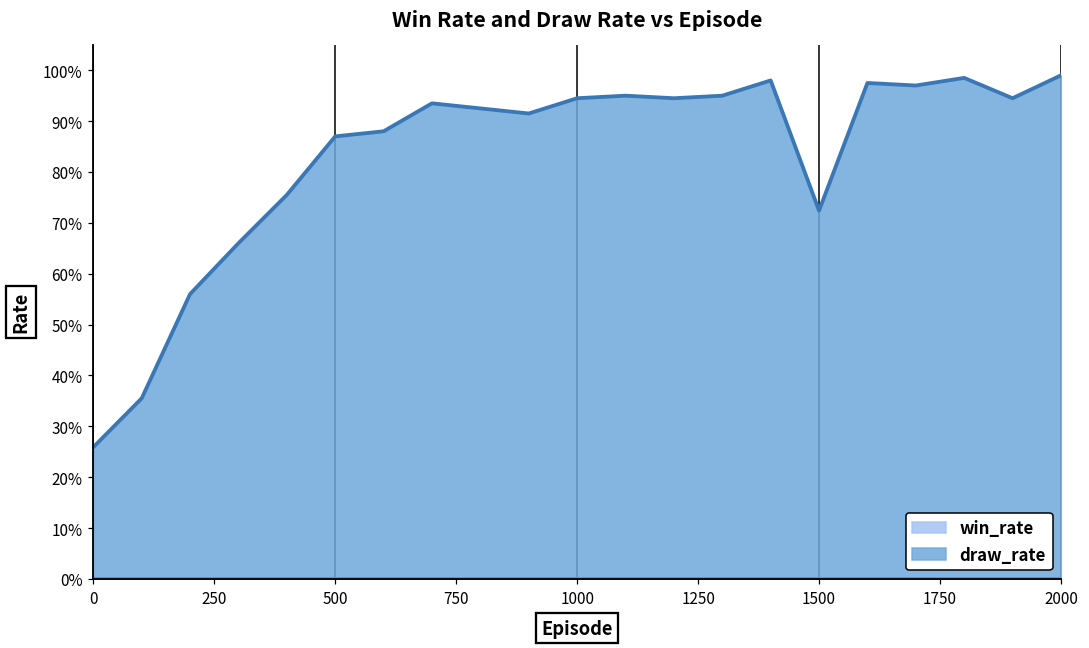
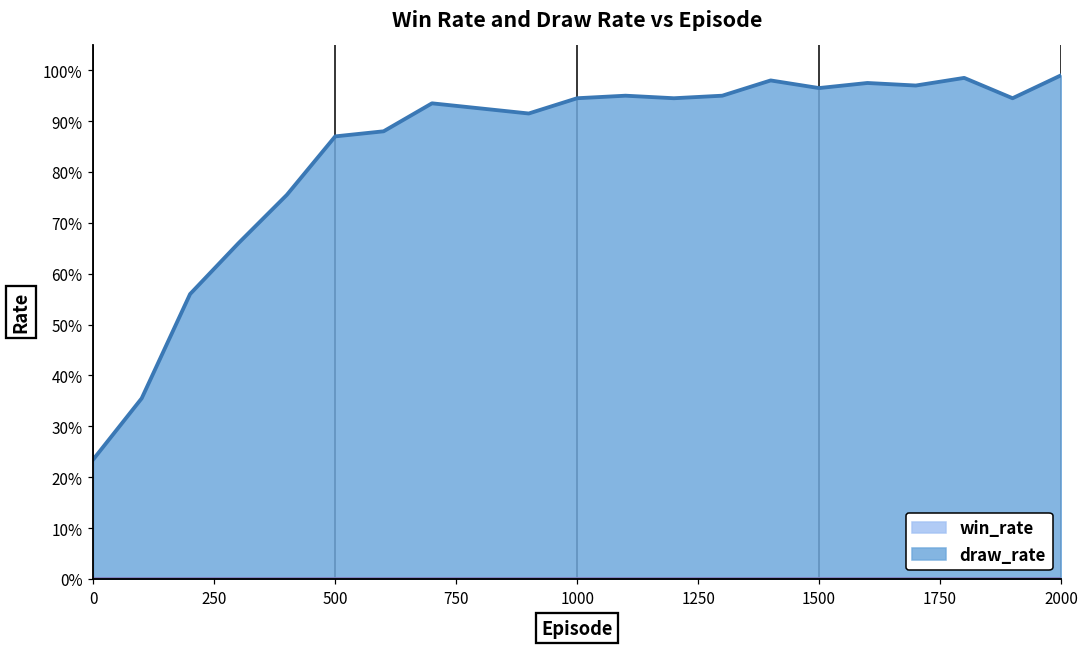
draw_rate, 0: 26% -> 24%
draw_rate, 1500: 72% -> 97%
